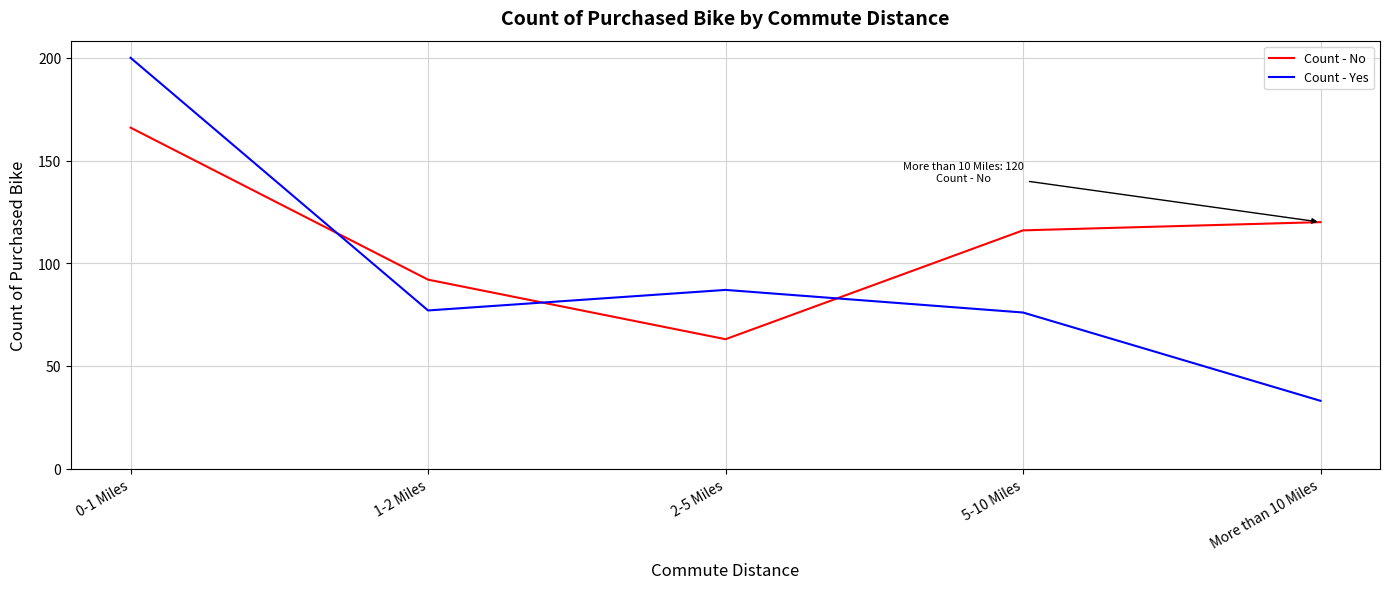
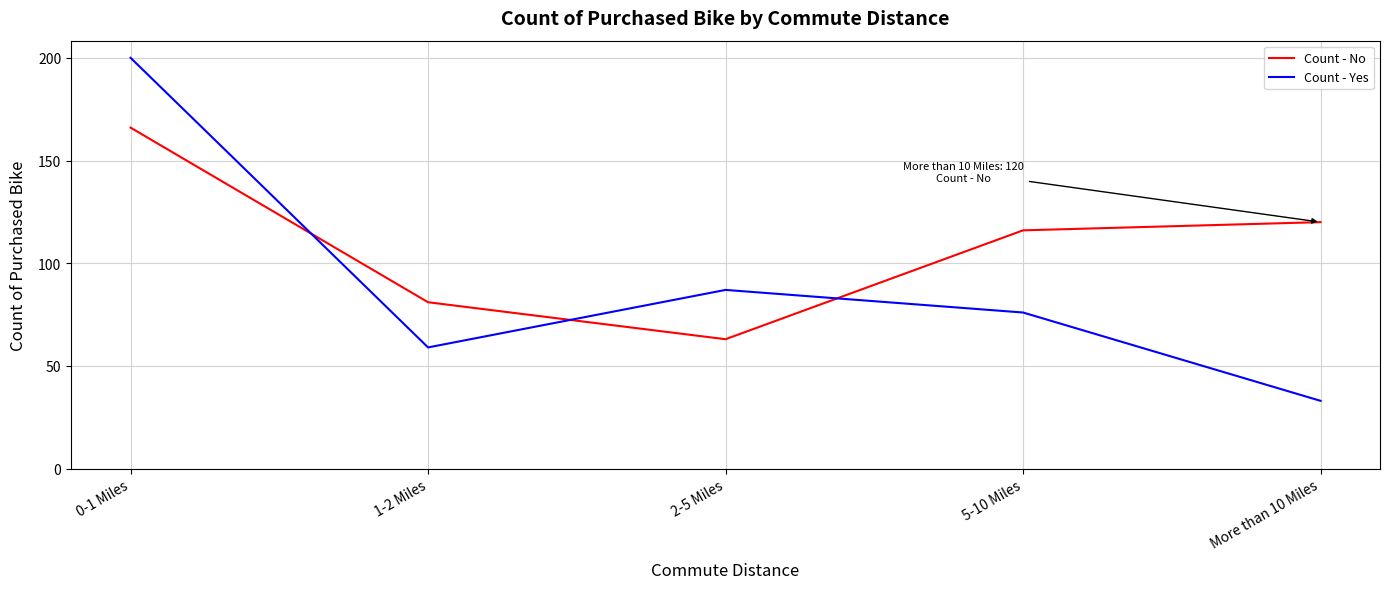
Count - No, 1-2 Miles: 92 -> 81
Count - Yes, 1-2 Miles: 77 -> 59
